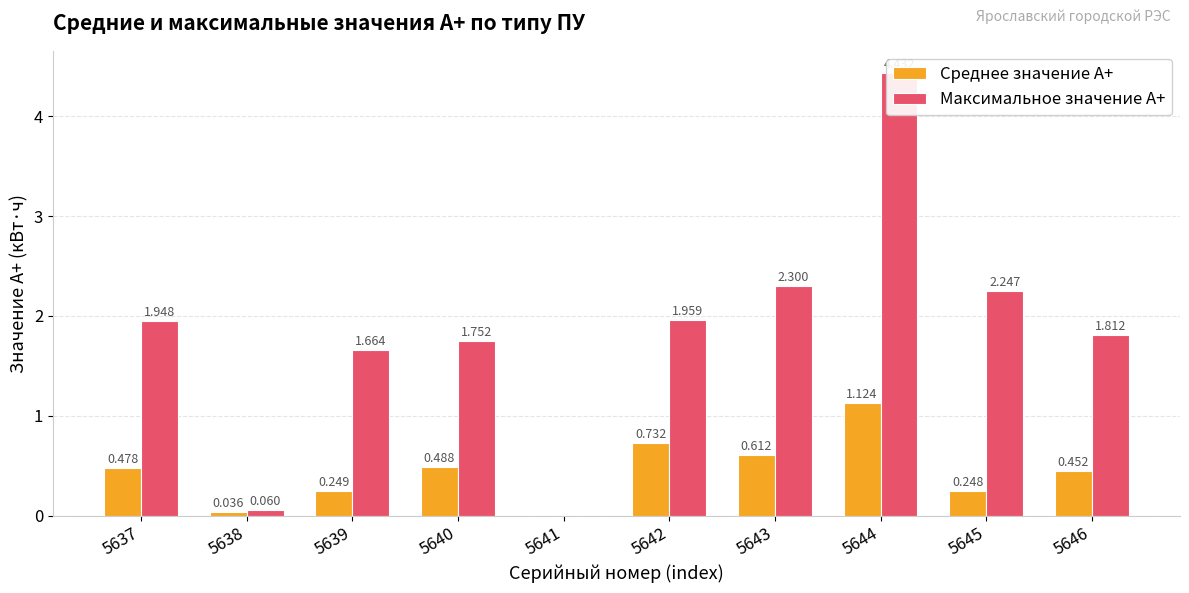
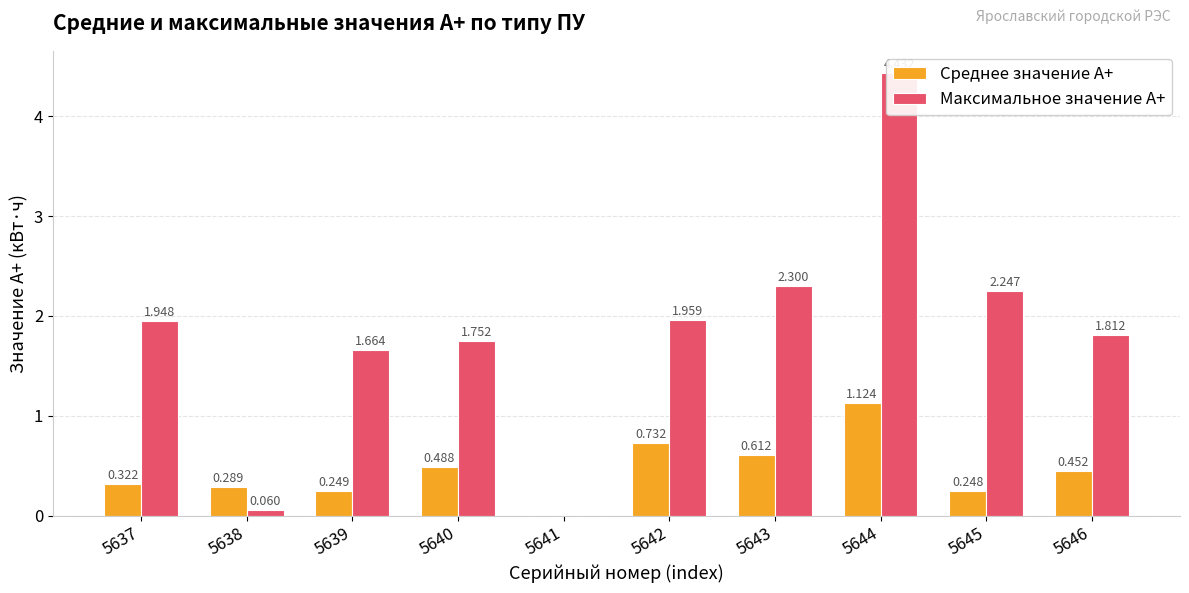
Среднее значение А+, 5637: 0.478 -> 0.322
Среднее значение А+, 5638: 0.036 -> 0.289
